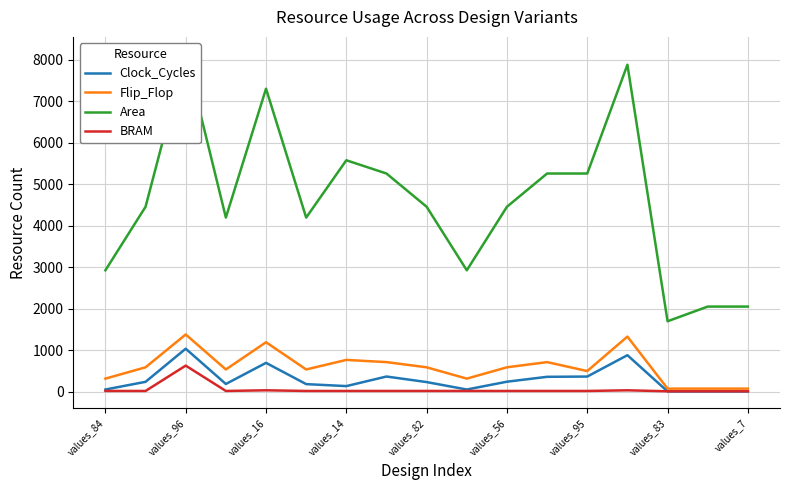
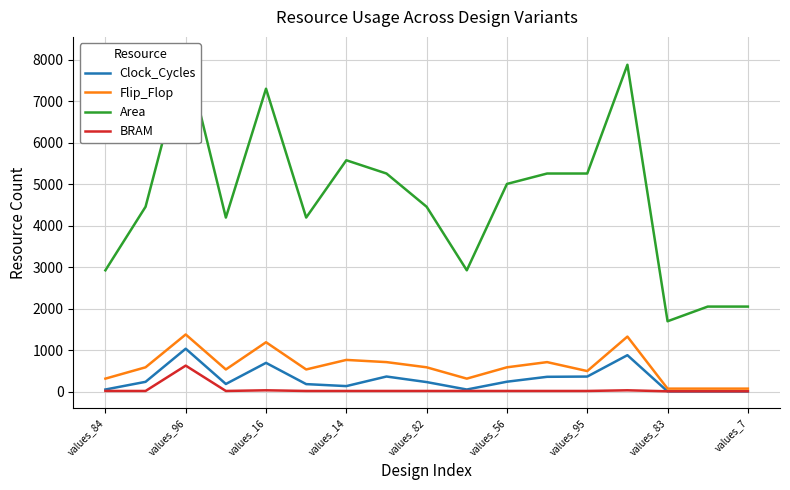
Area, values_56: 4500 -> 5000
